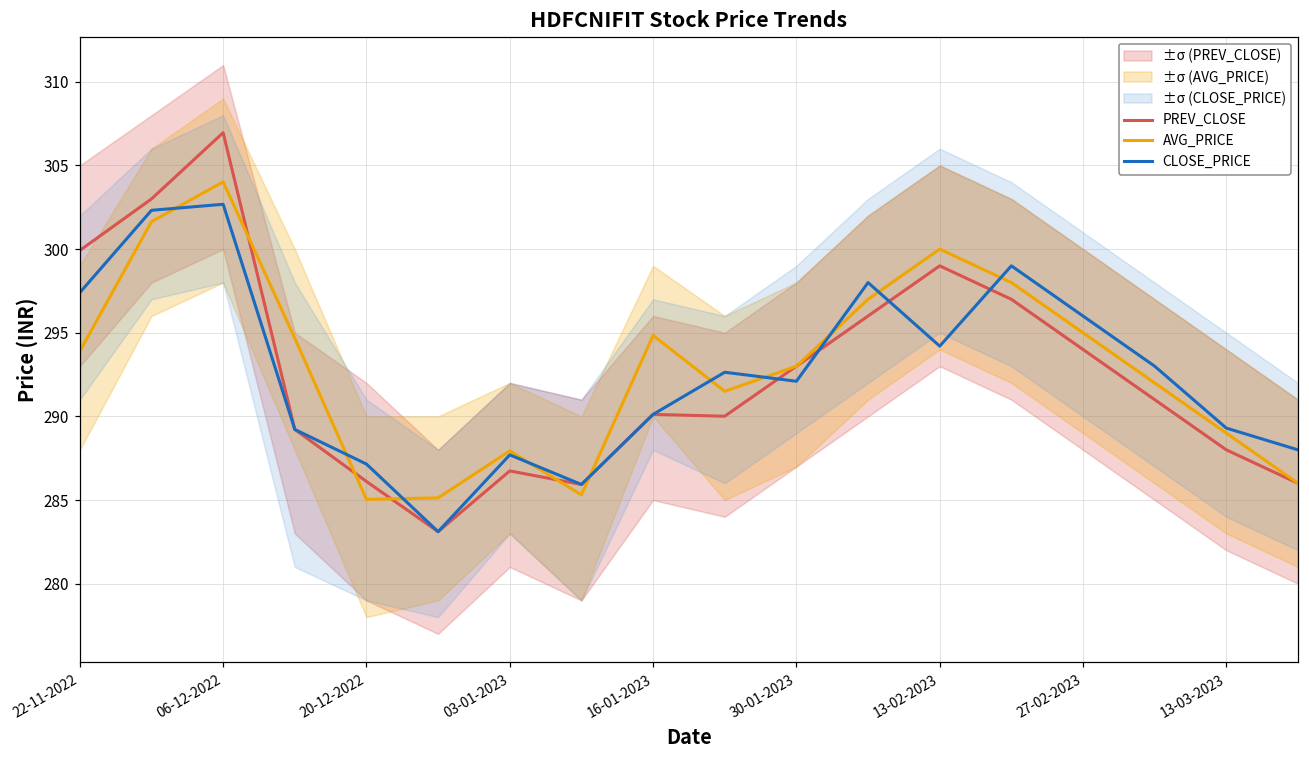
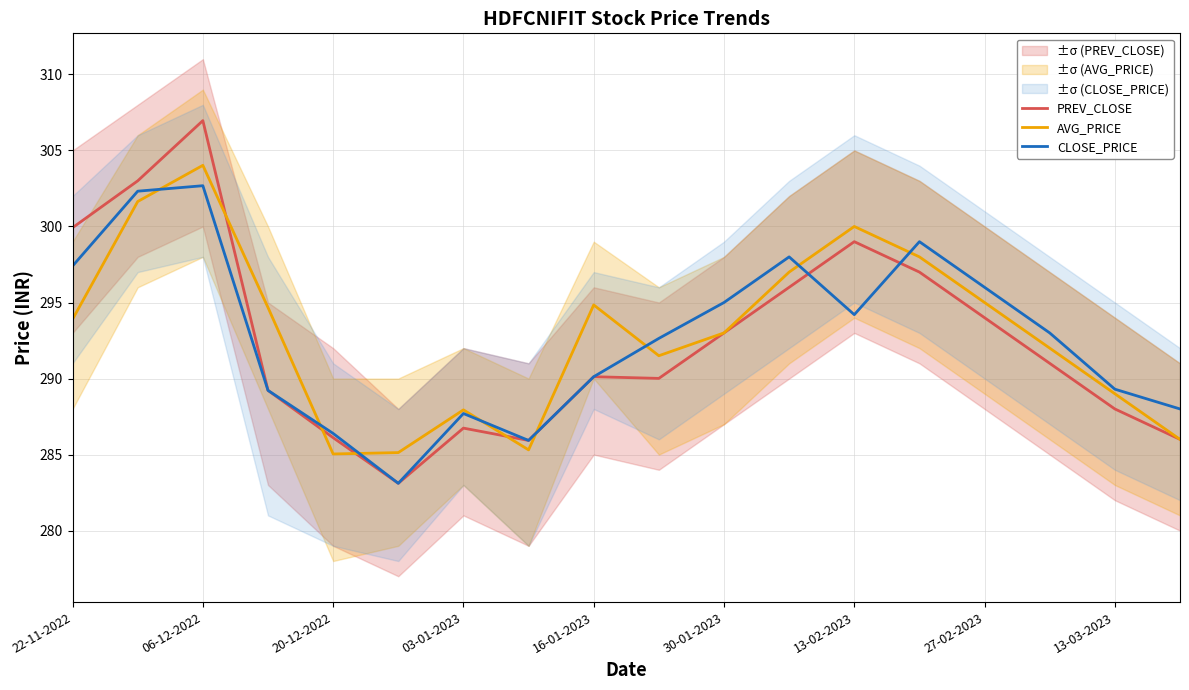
CLOSE_PRICE, 20-12-2022: 287.2 -> 286.4
CLOSE_PRICE, 30-01-2023: 292.1 -> 295.0
